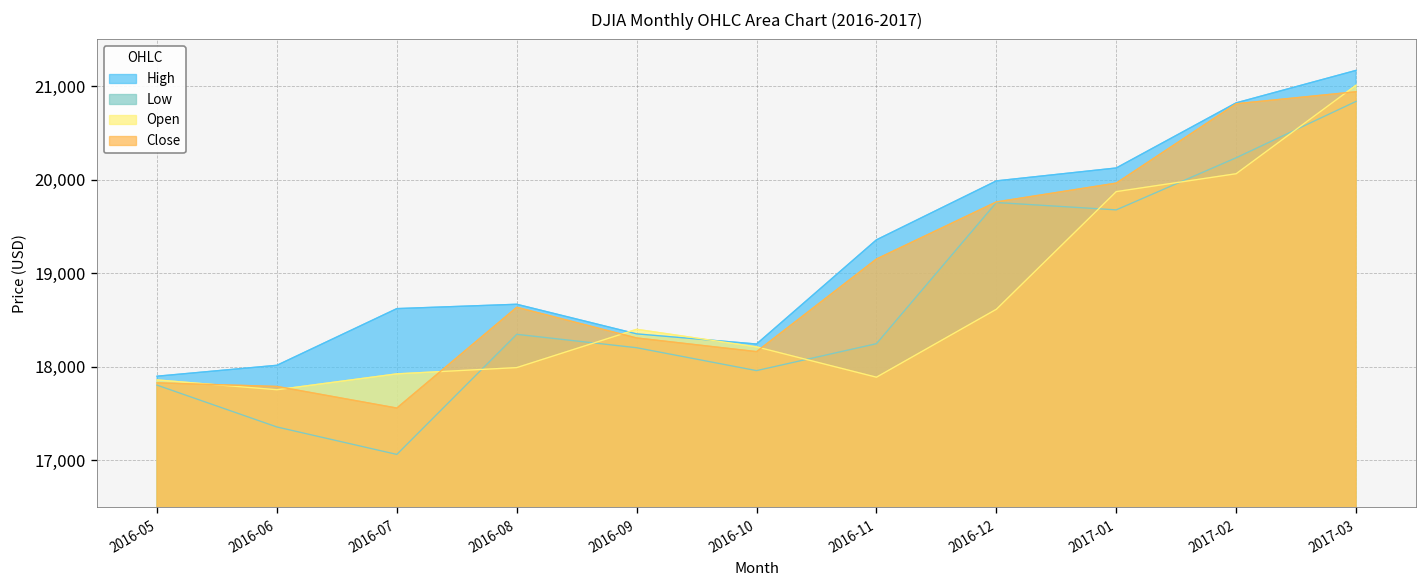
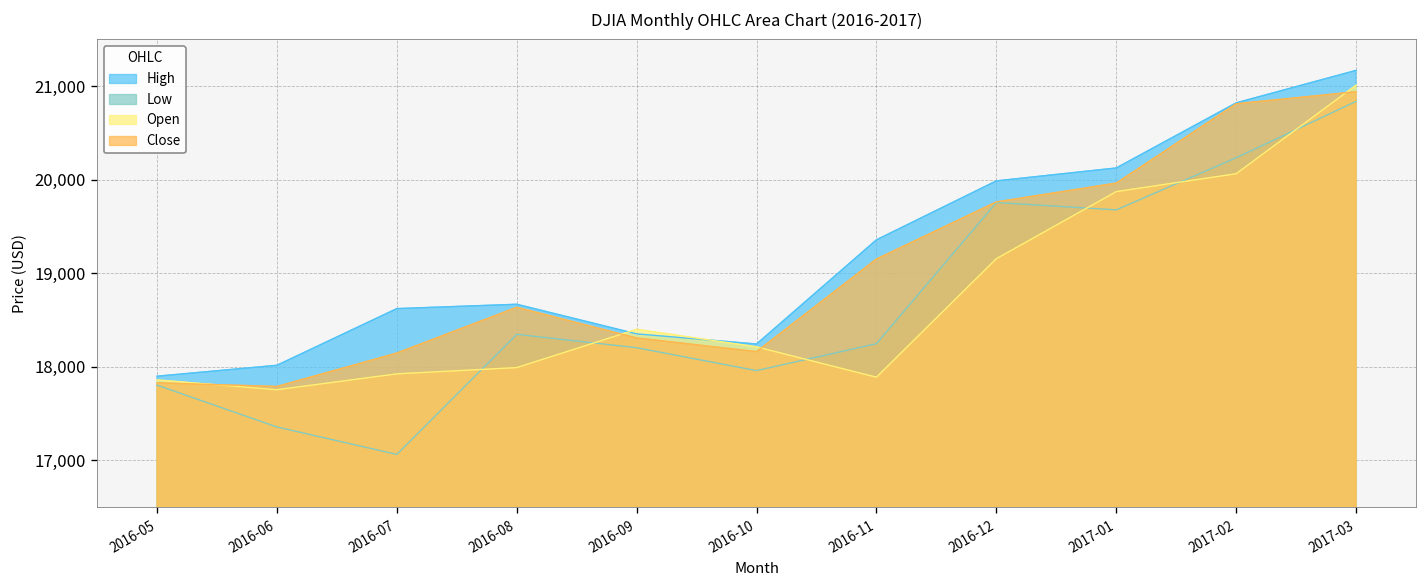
Close, 2016-07: 17,600 -> 18,100
Open, 2016-12: 18,600 -> 19,200
